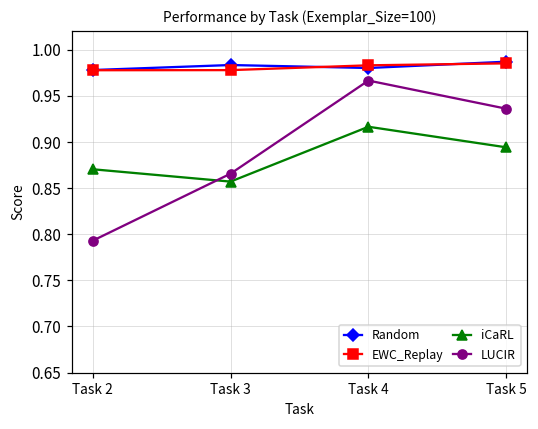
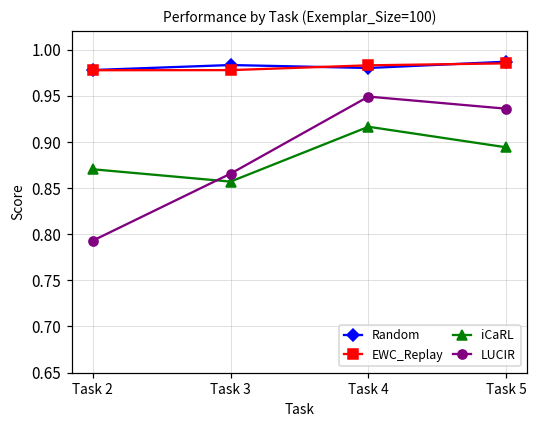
LUCIR, Task 4: 0.97 -> 0.95
